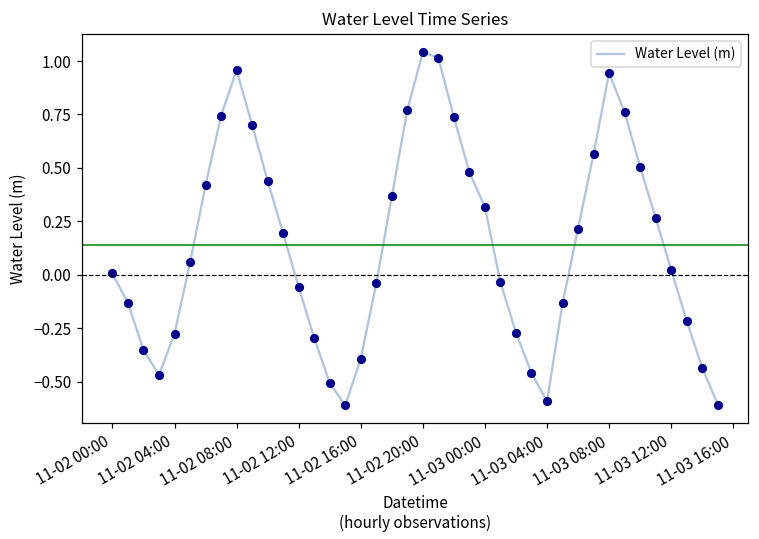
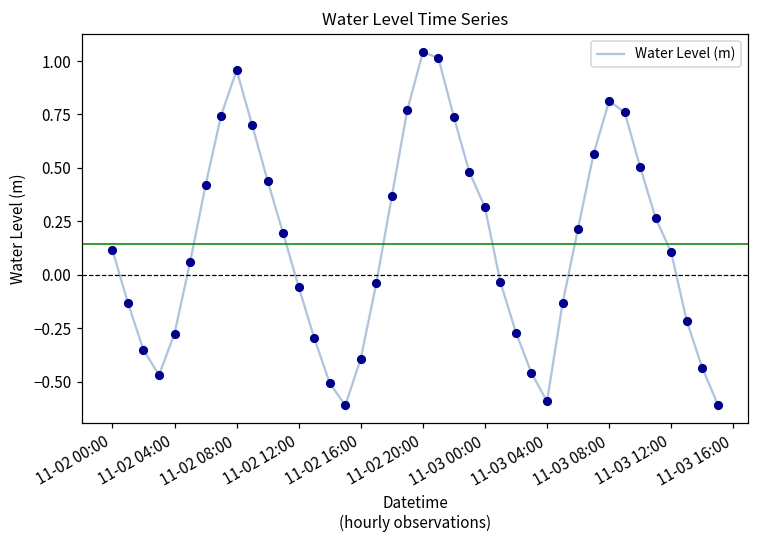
11-02 00:00: 0.01 -> 0.12
11-03 08:00: 0.94 -> 0.81
11-03 12:00: 0.02 -> 0.10
